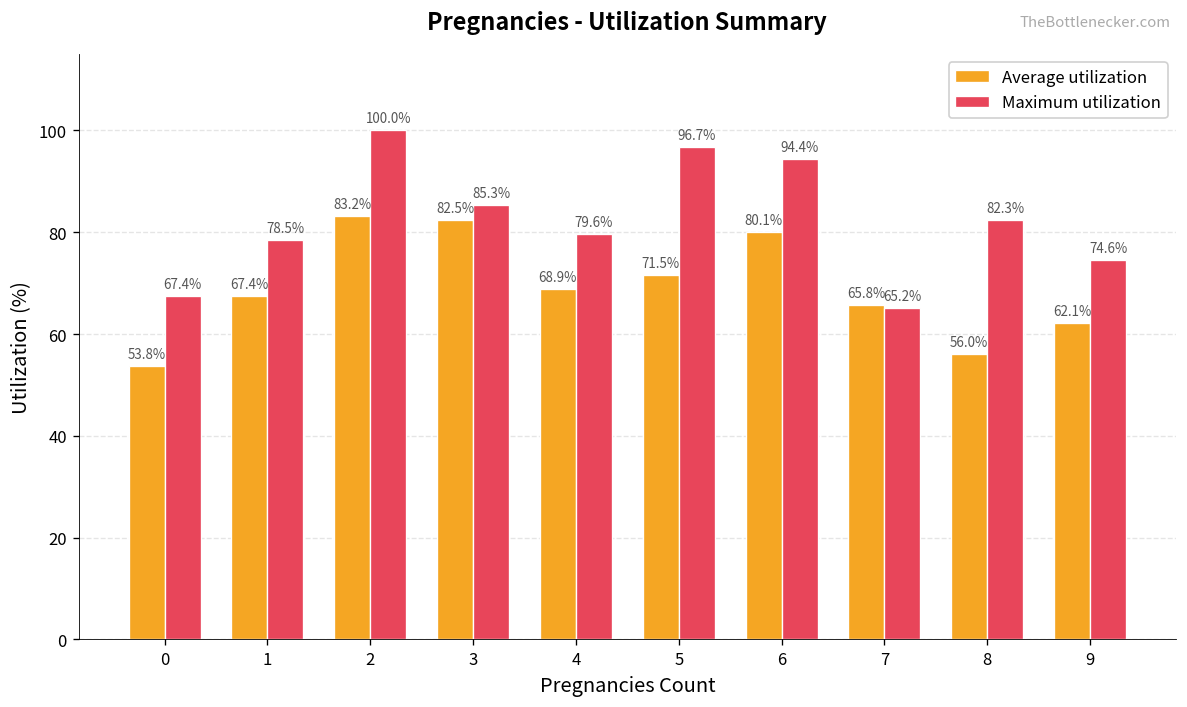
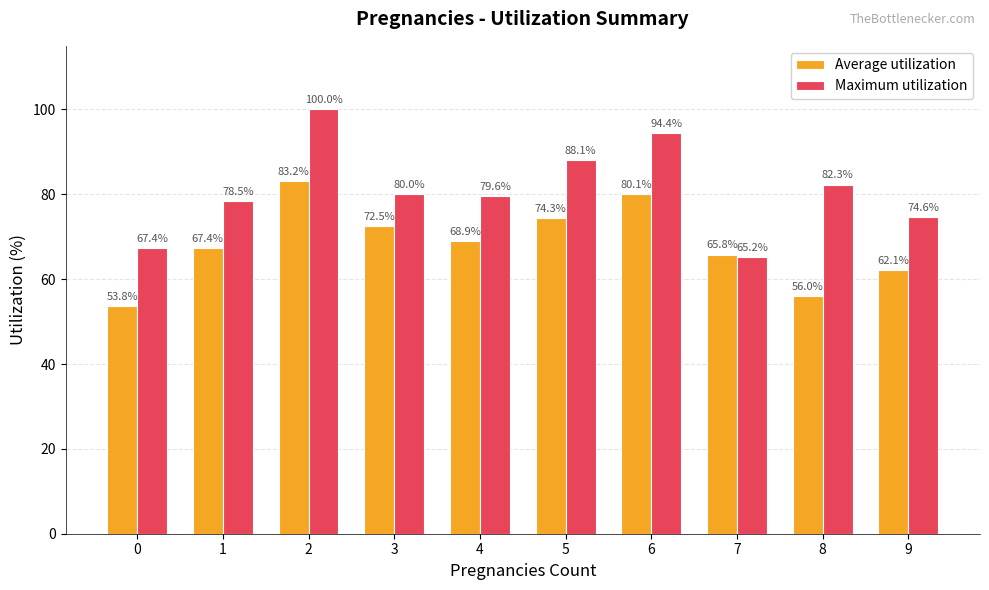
Average utilization, 3: 82.5% -> 72.5%
Maximum utilization, 3: 85.3% -> 80.0%
Average utilization, 5: 71.5% -> 74.3%
Maximum utilization, 5: 96.7% -> 88.1%
